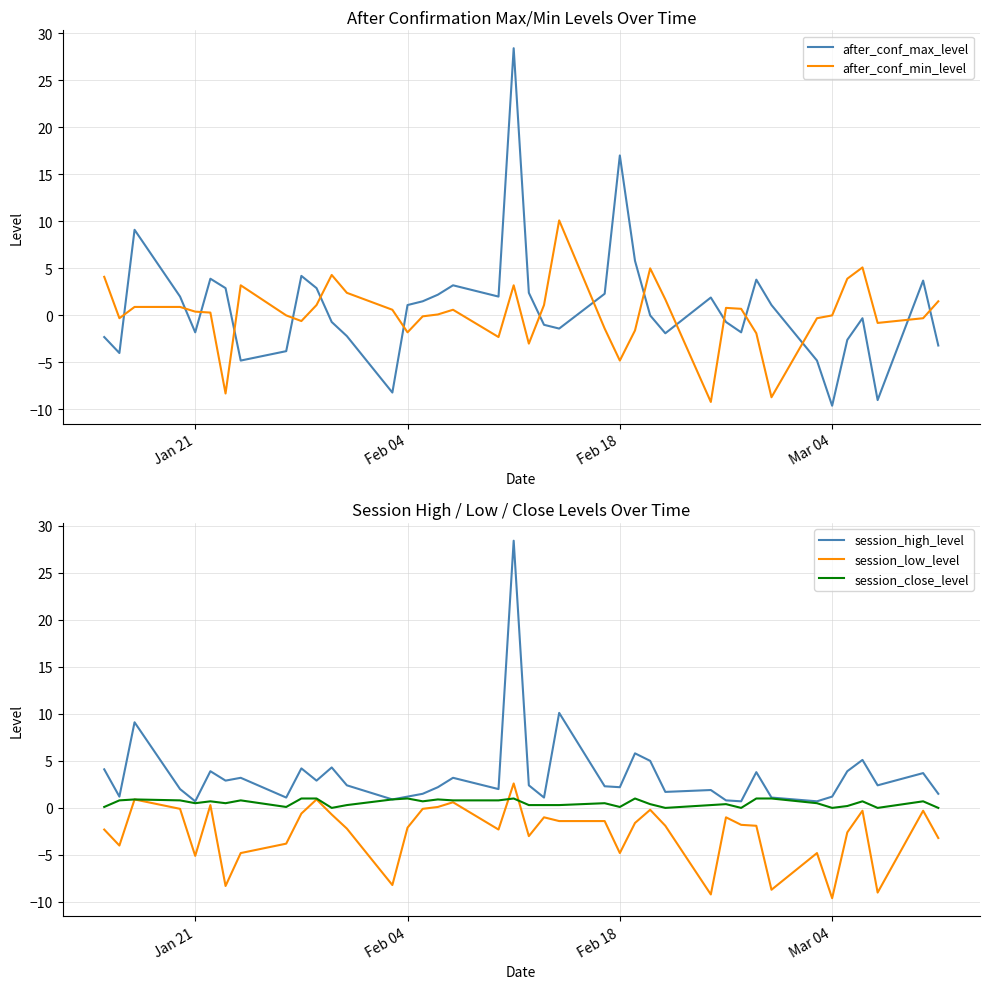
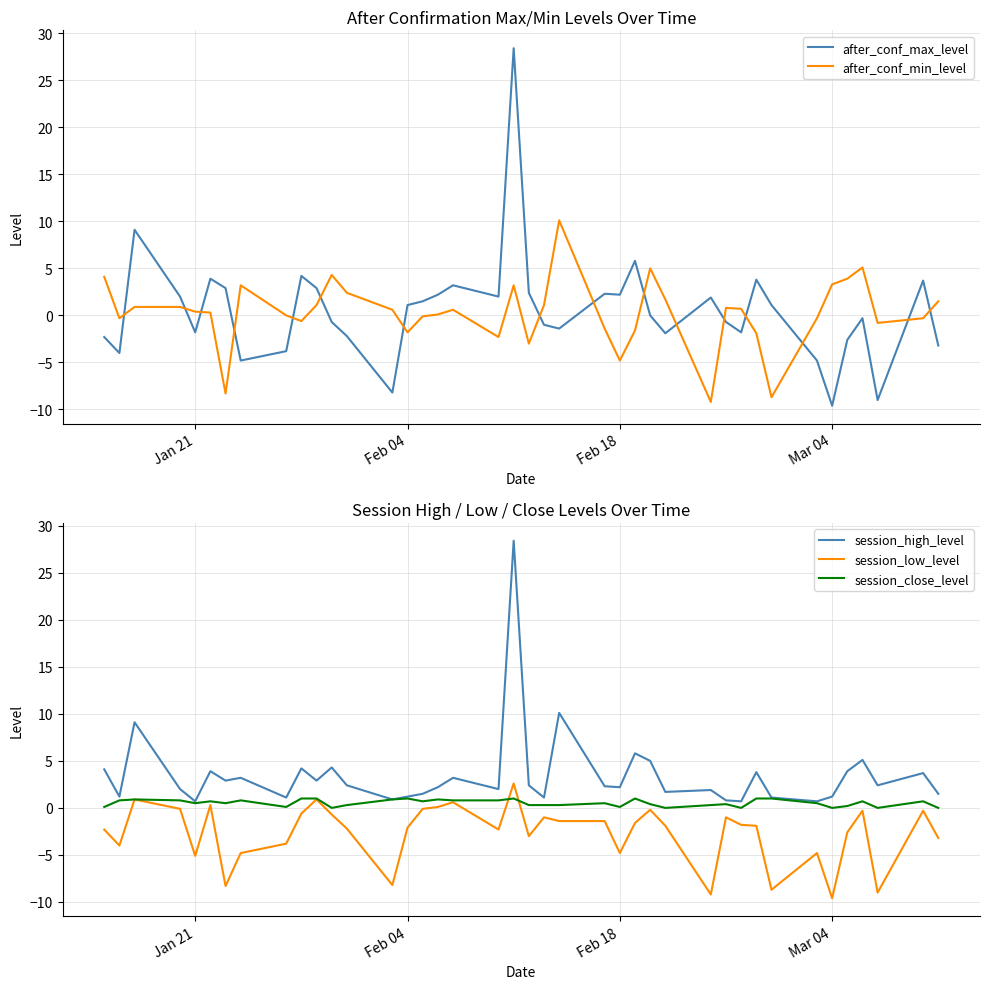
After Confirmation Max/Min Levels Over Time, after_conf_max_level, Feb 18: 17 -> 2
After Confirmation Max/Min Levels Over Time, after_conf_min_level, Mar 04: 0 -> 3
